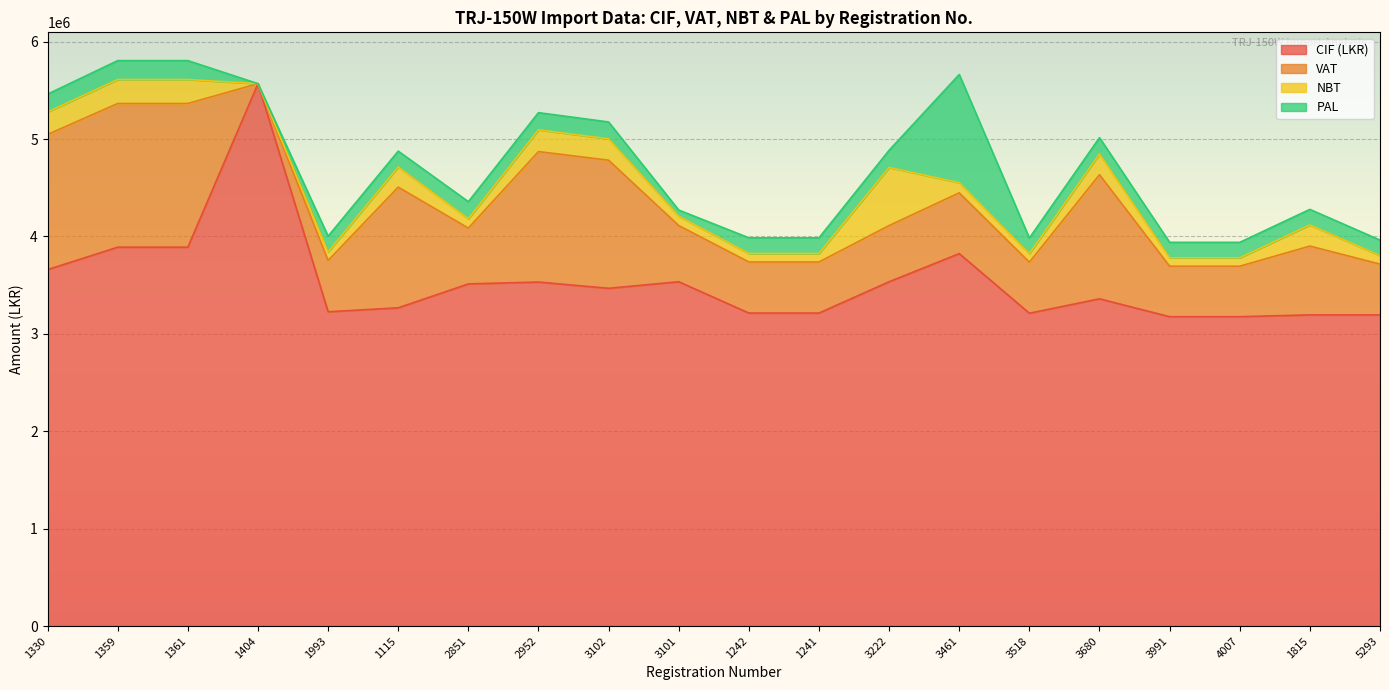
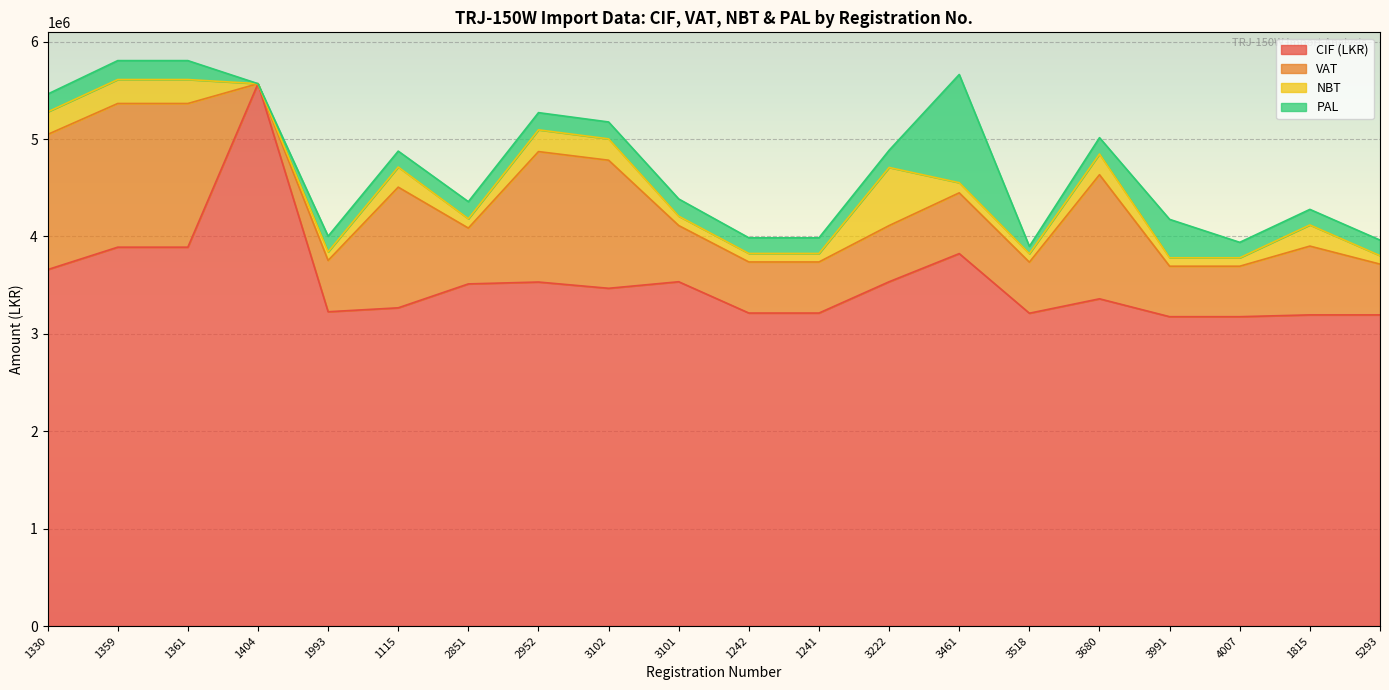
PAL, 3101: 100000 -> 200000
PAL, 3518: 200000 -> 100000
PAL, 3991: 200000 -> 400000
